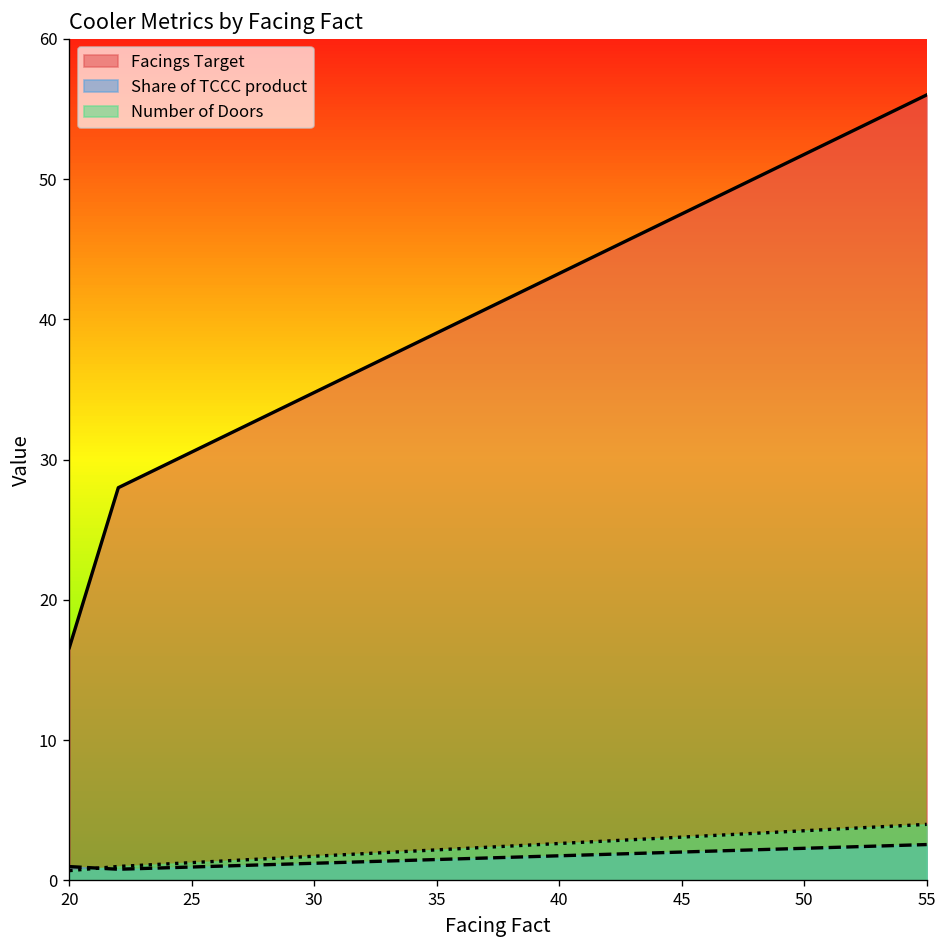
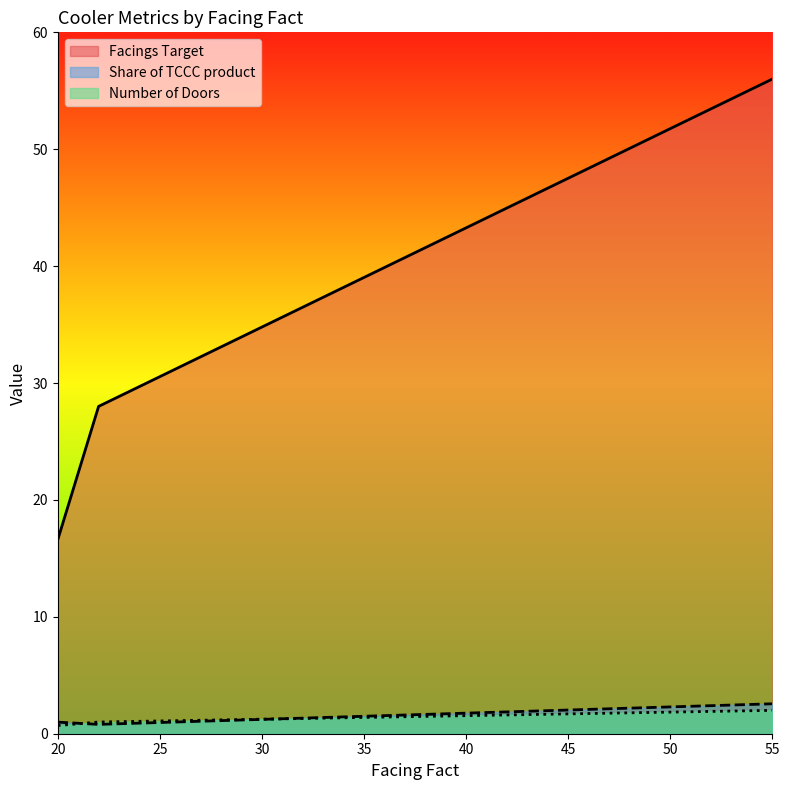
Number of Doors, 55: 4 -> 2
